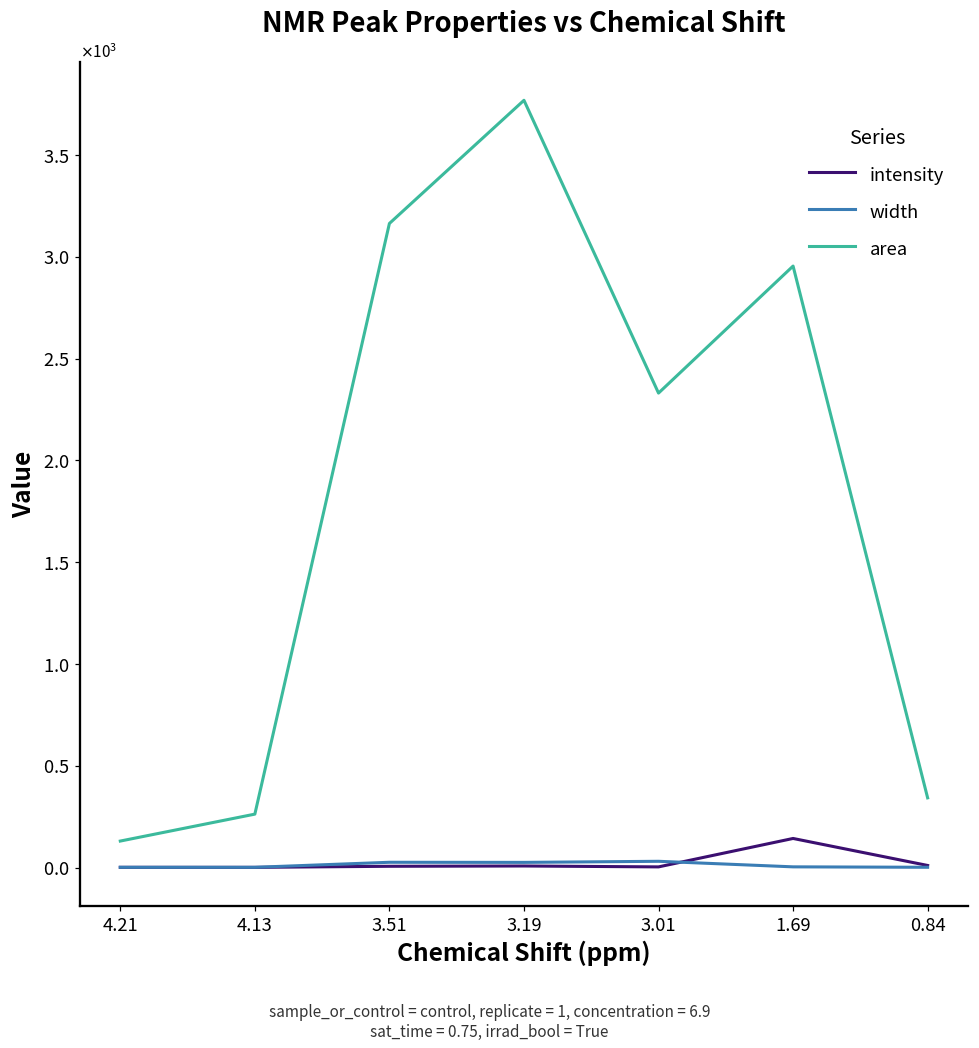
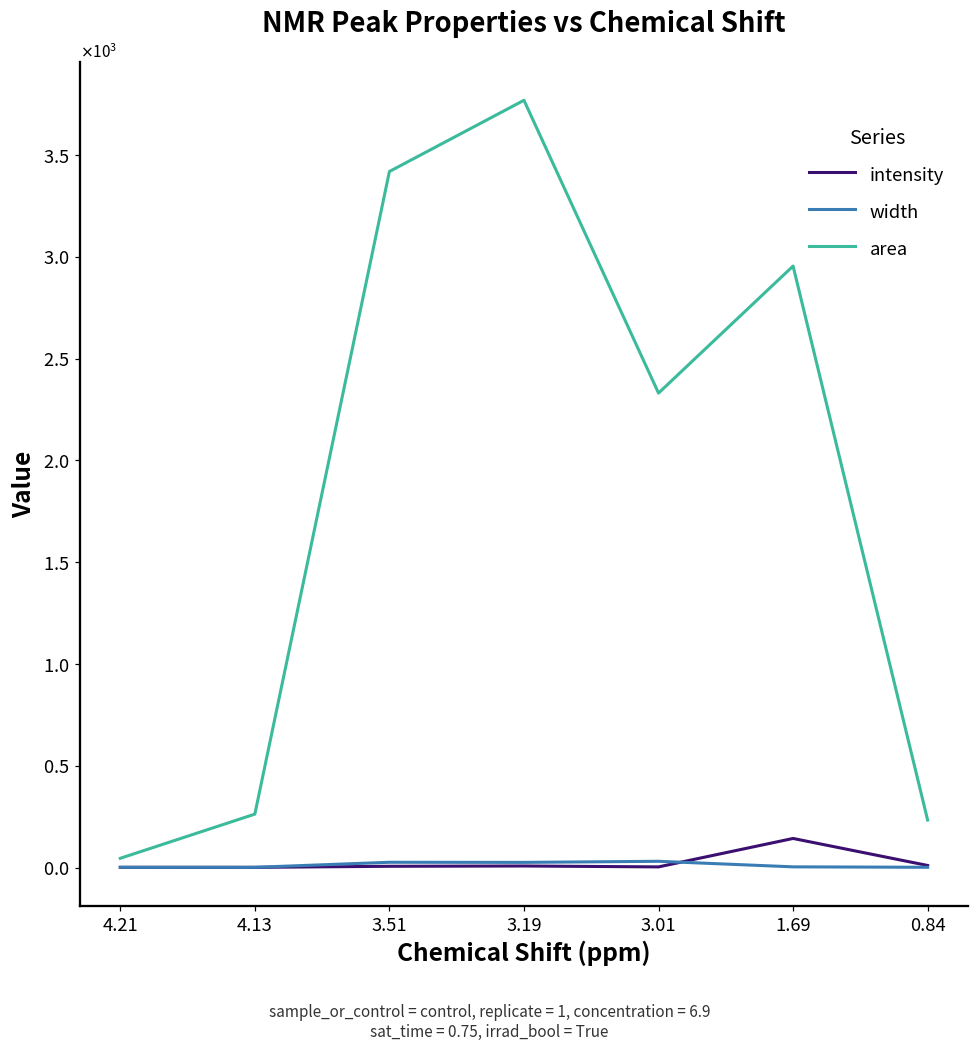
area, 4.21: 130 -> 50
area, 3.51: 3160 -> 3420
area, 0.84: 340 -> 230
